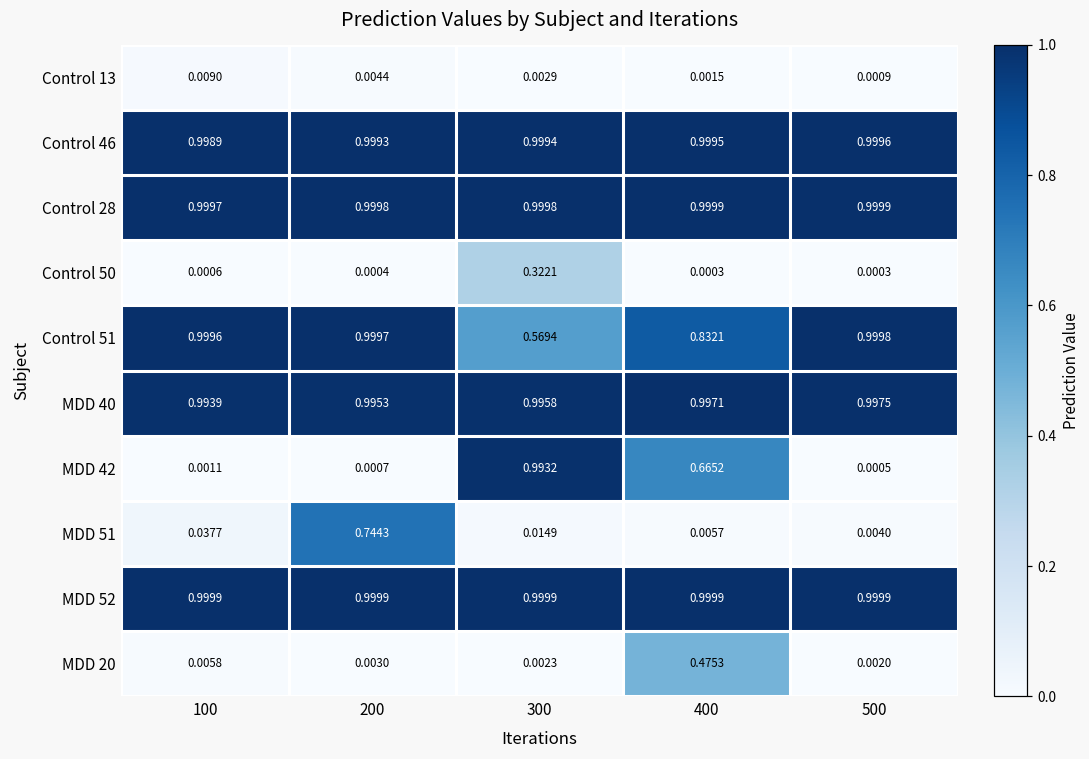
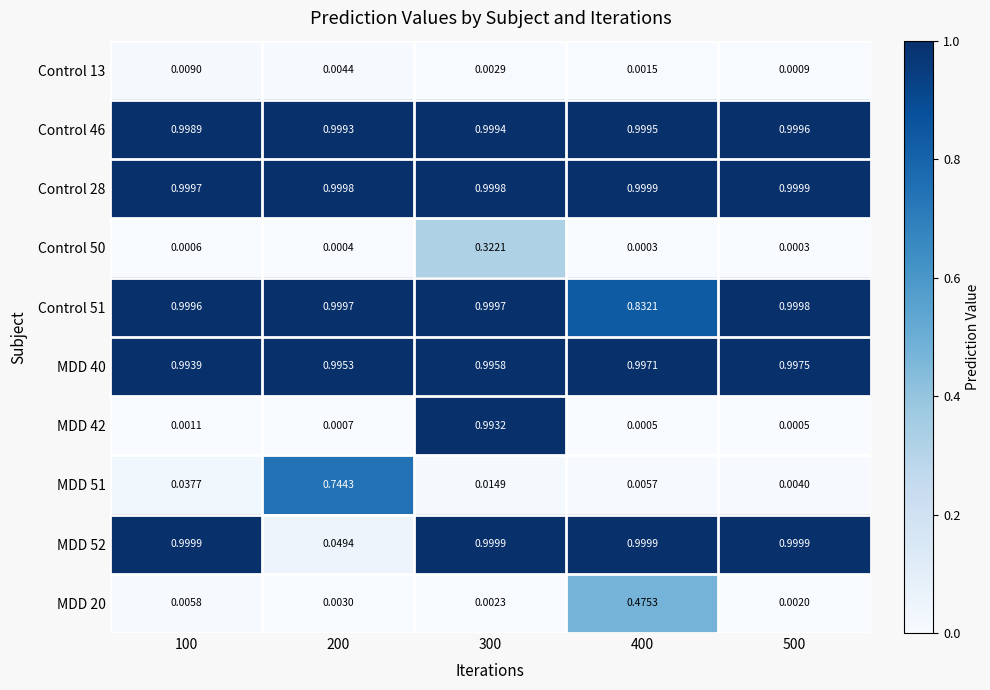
Control 51, 300: 0.5694 -> 0.9997
MDD 42, 400: 0.6652 -> 0.0005
MDD 52, 200: 0.9999 -> 0.0494
